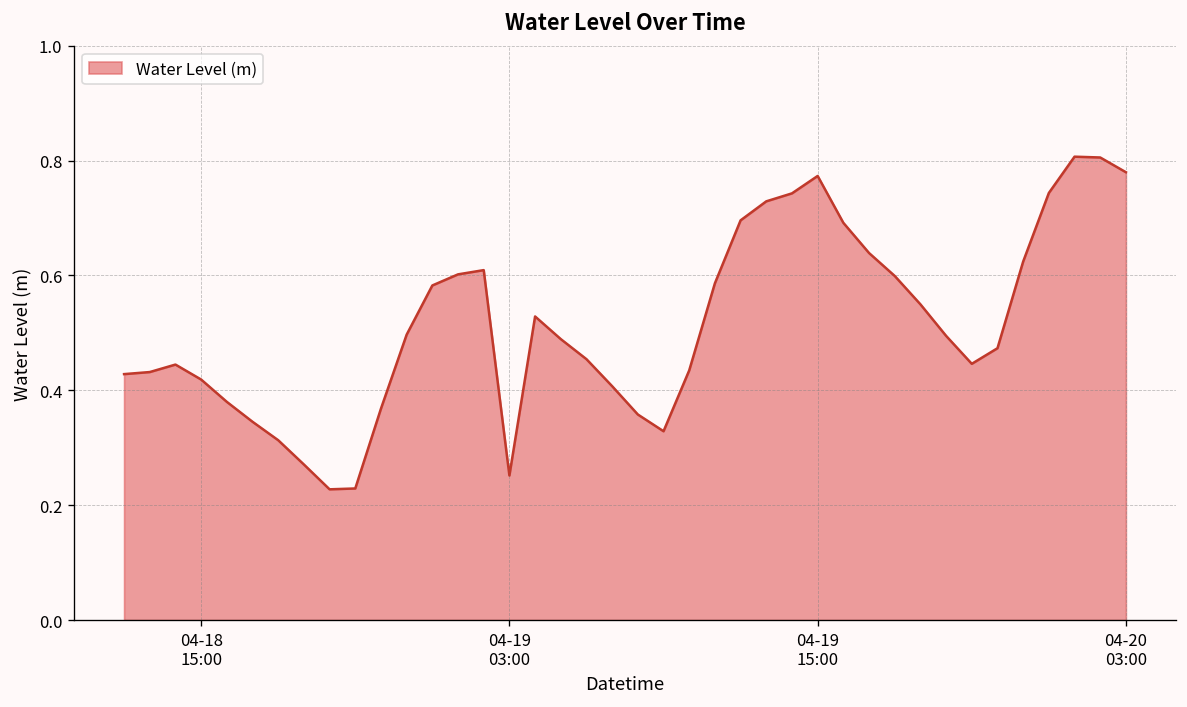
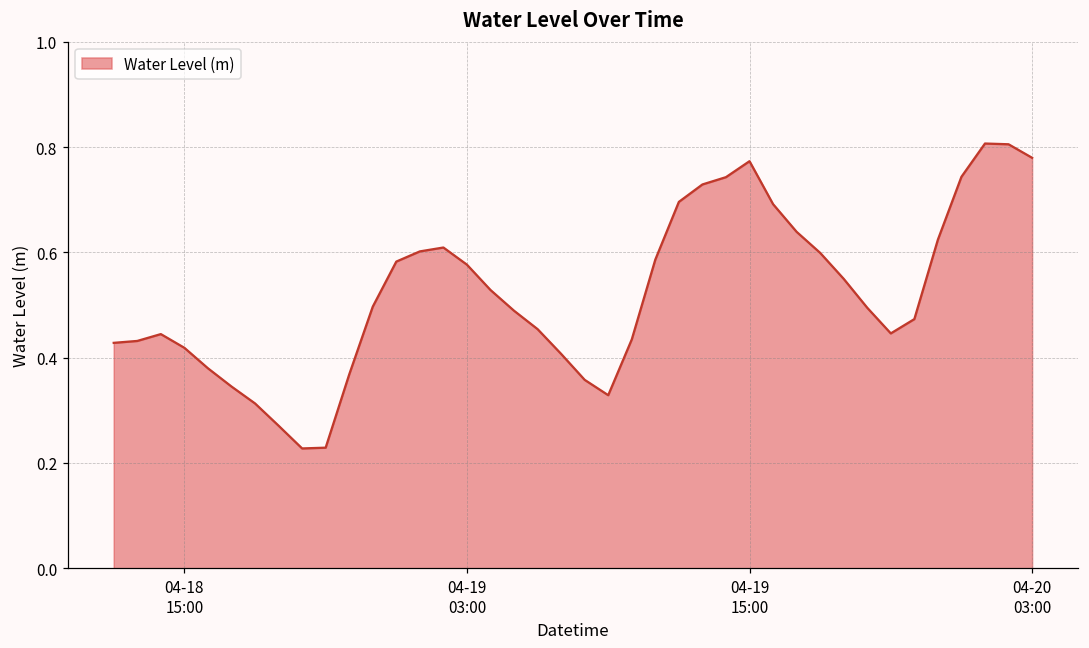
04-19 03:00: 0.25 -> 0.58
